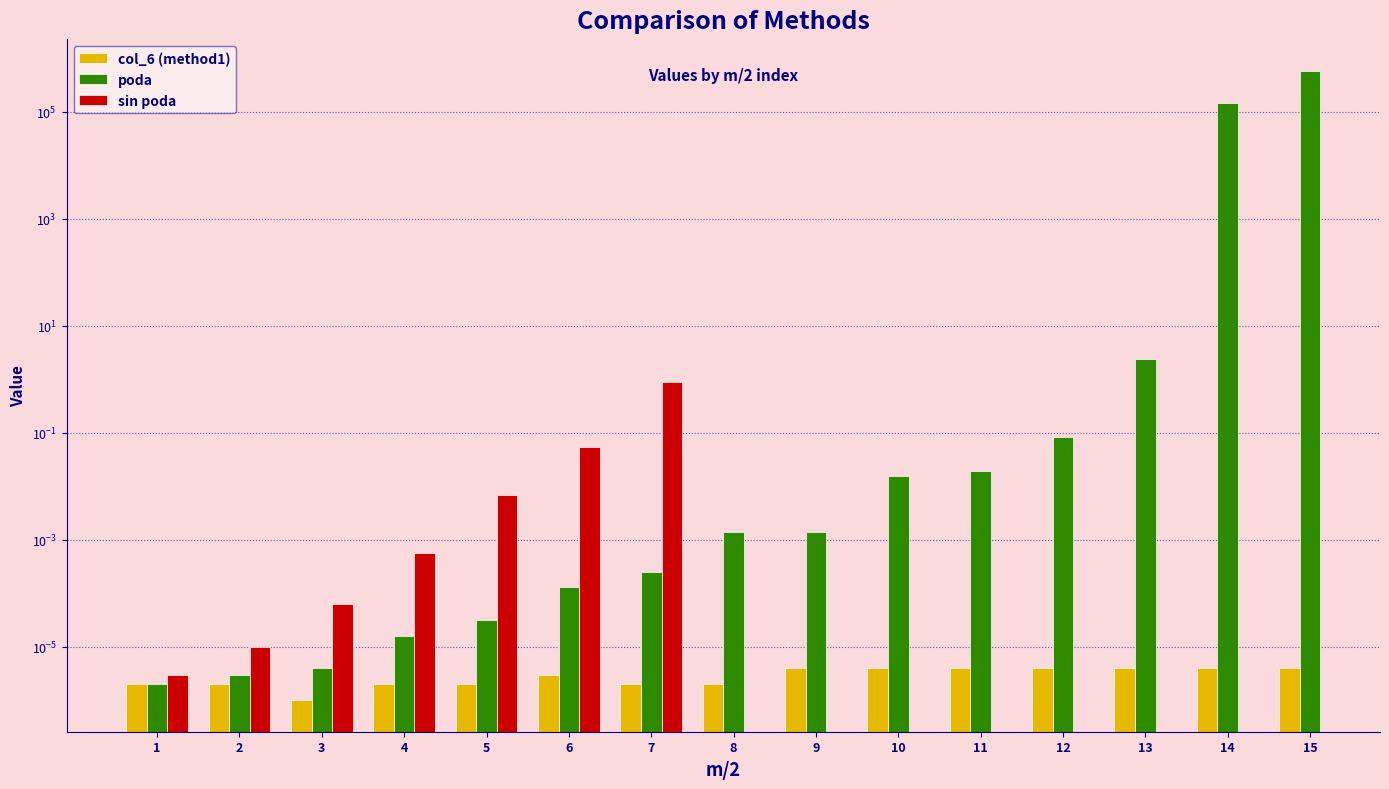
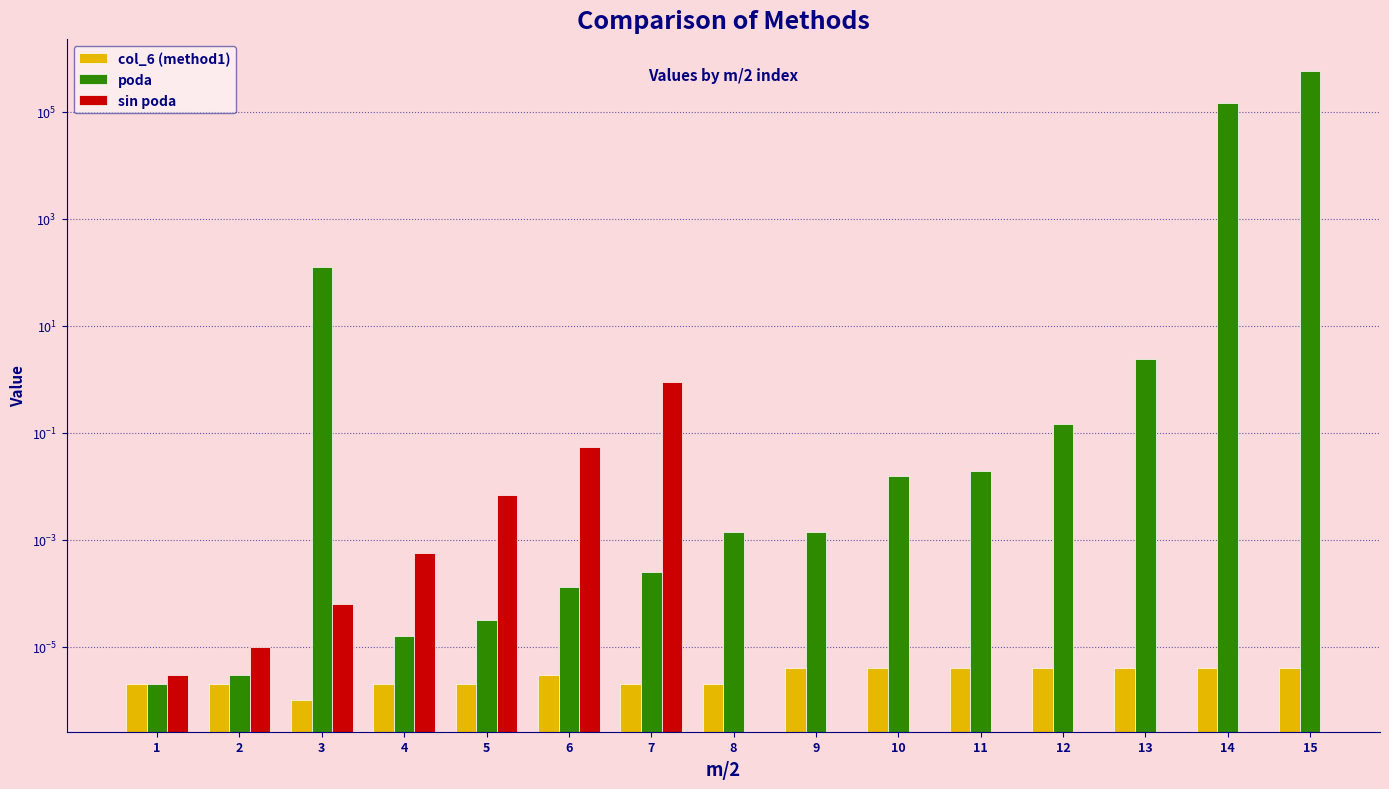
poda, 3: 0 -> 130
poda, 12: 0.08 -> 0.14
